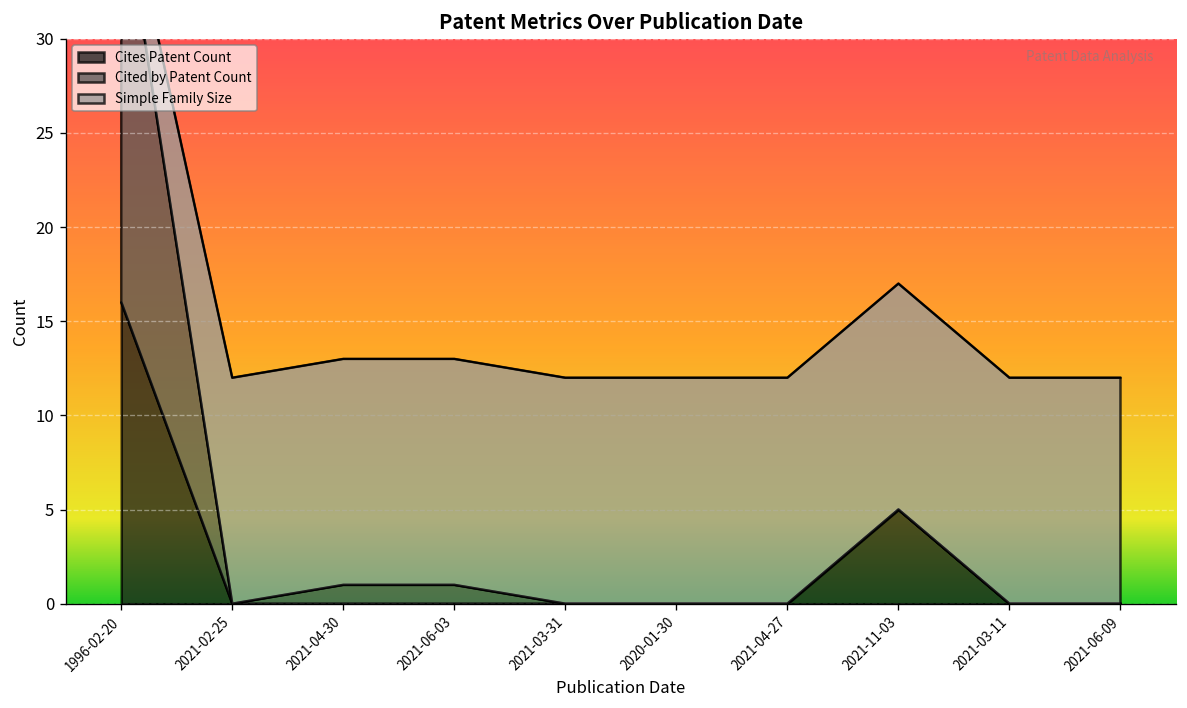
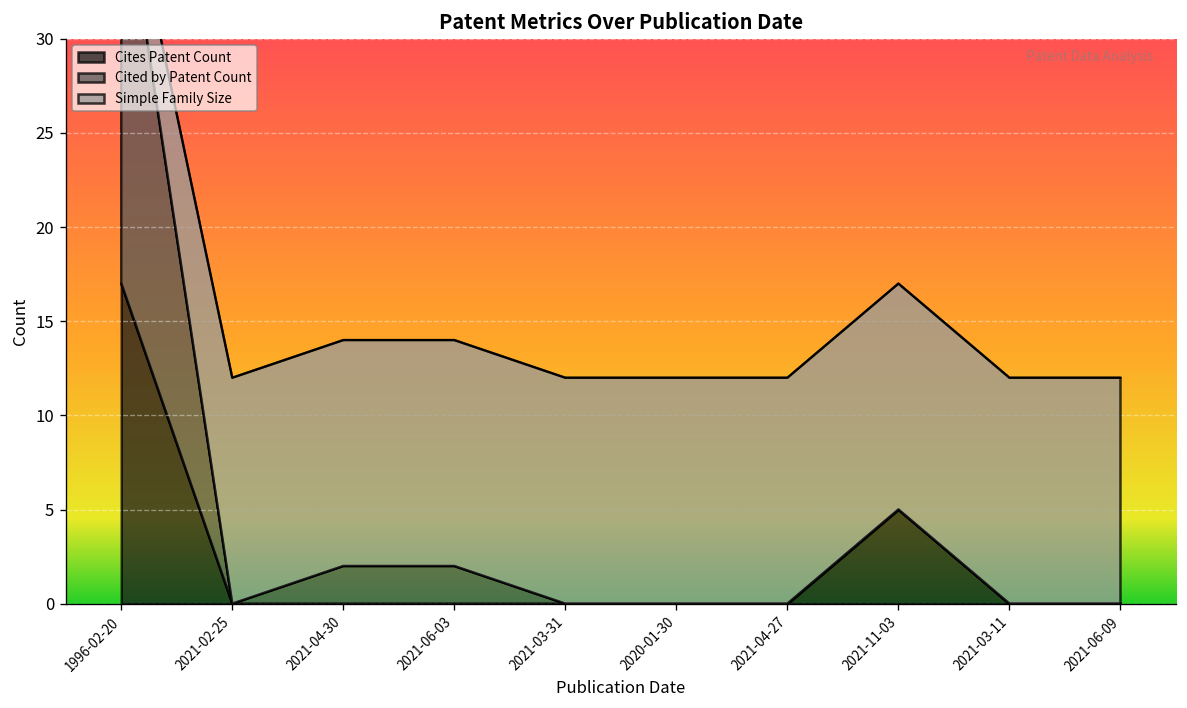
Cites Patent Count, 1996-02-20: 16 -> 17
Cited by Patent Count, 2021-04-30: 1 -> 2
Cited by Patent Count, 2021-06-03: 1 -> 2
